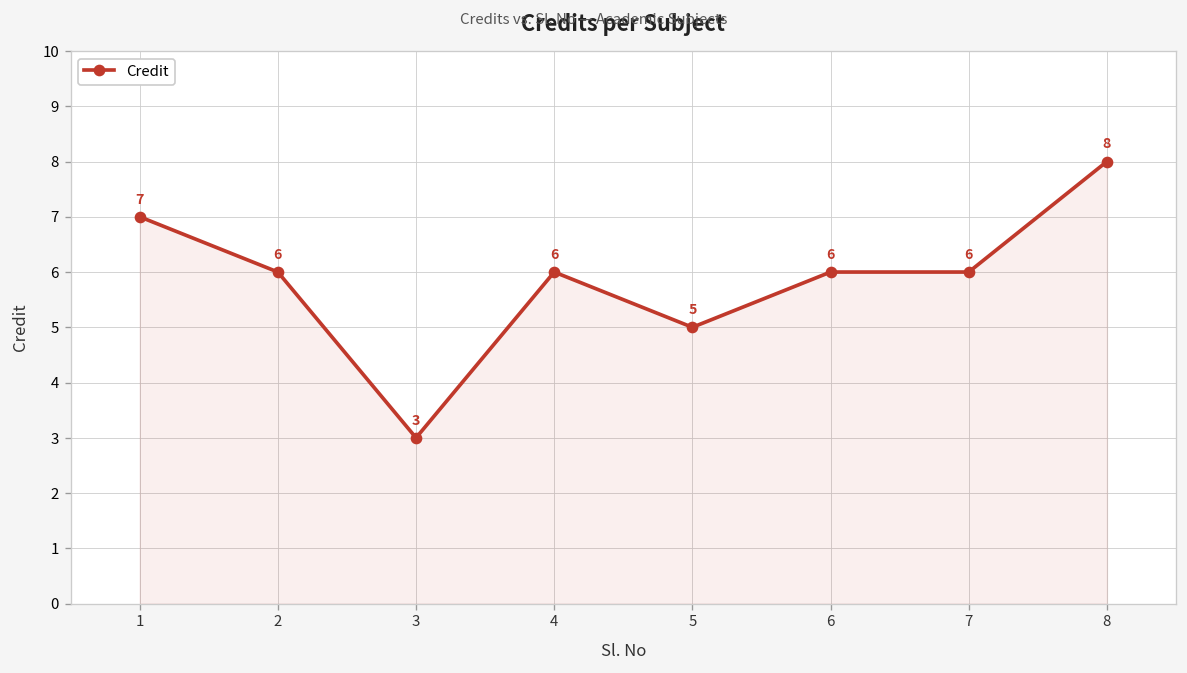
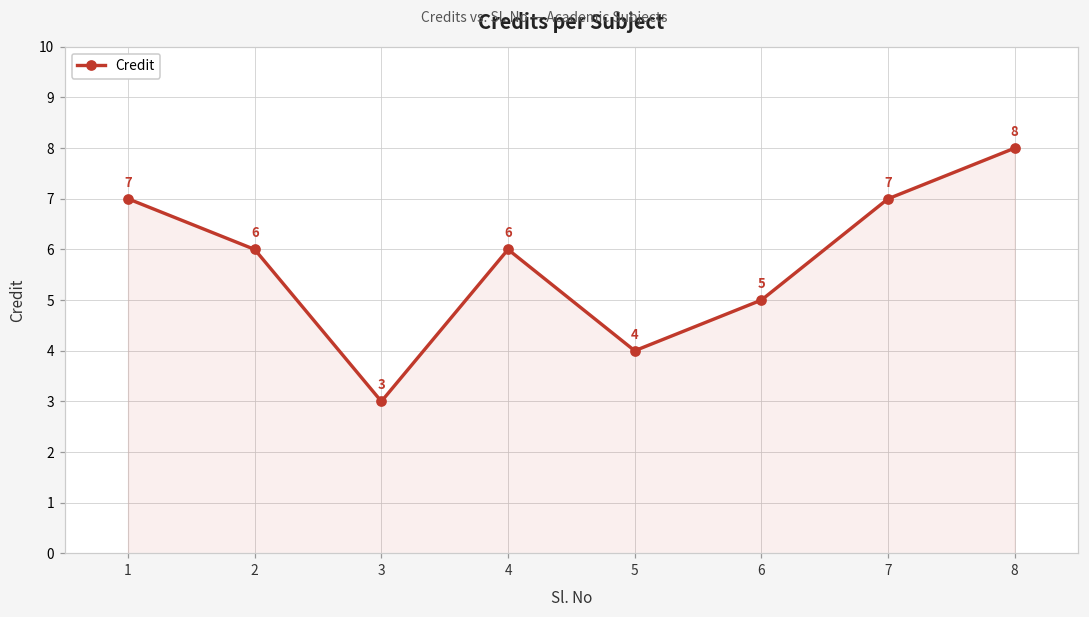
5: 5 -> 4
6: 6 -> 5
7: 6 -> 7
